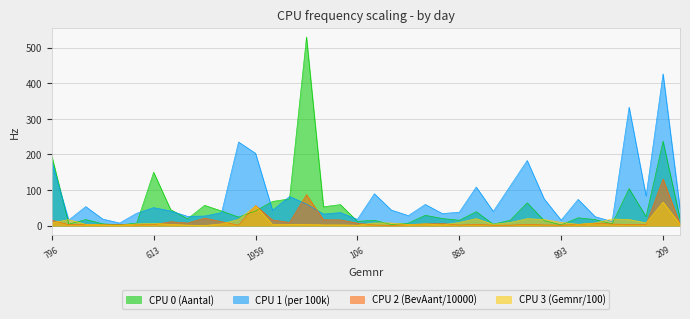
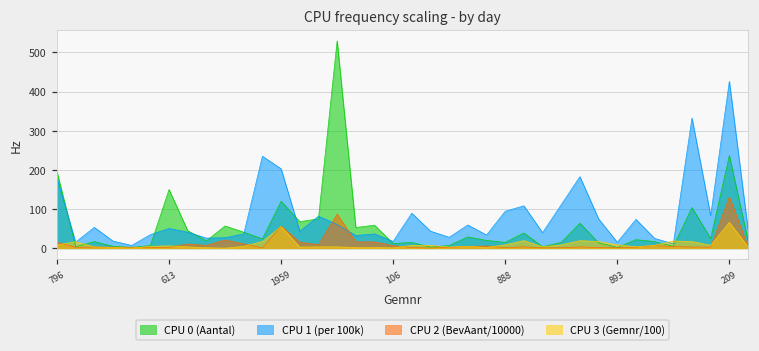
CPU 0 (Aantal), 1959: 40 -> 120
CPU 1 (per 100k), 888: 40 -> 90
